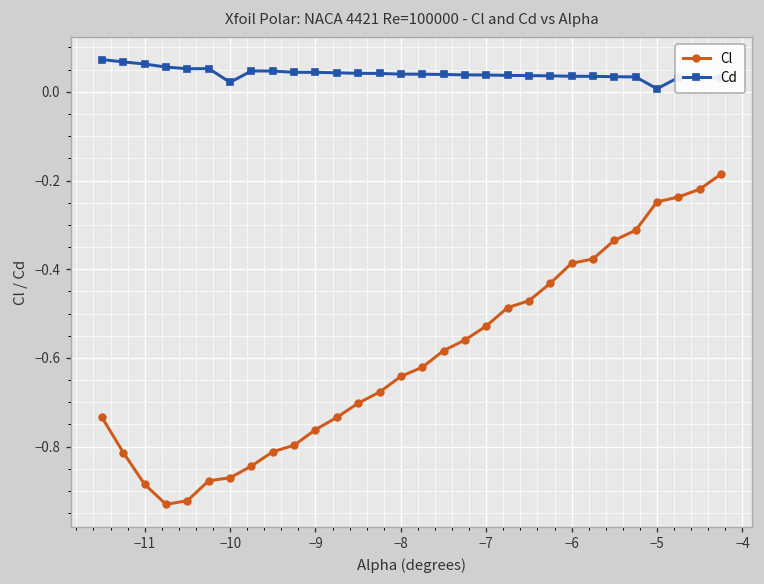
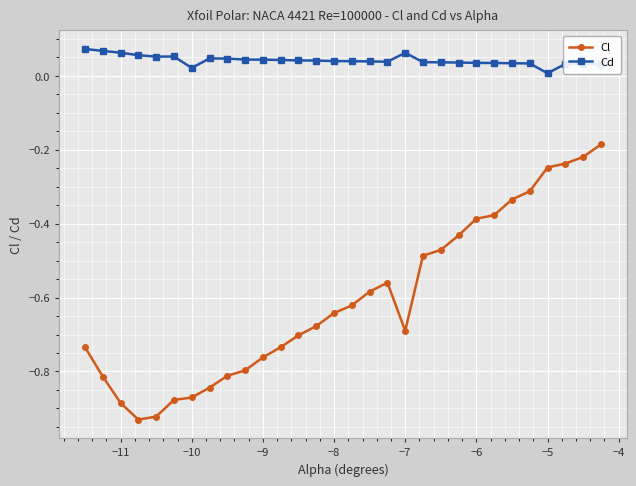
Cl, −7: -0.53 -> -0.69
Cd, −7: 0.04 -> 0.06
